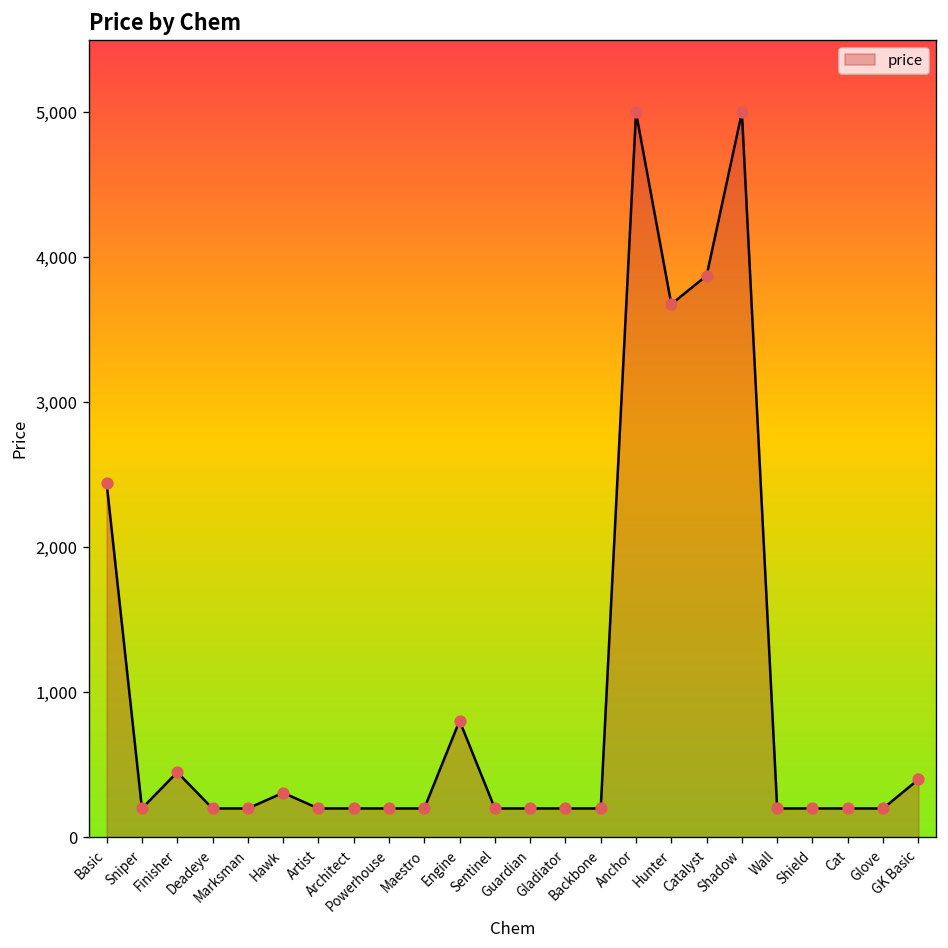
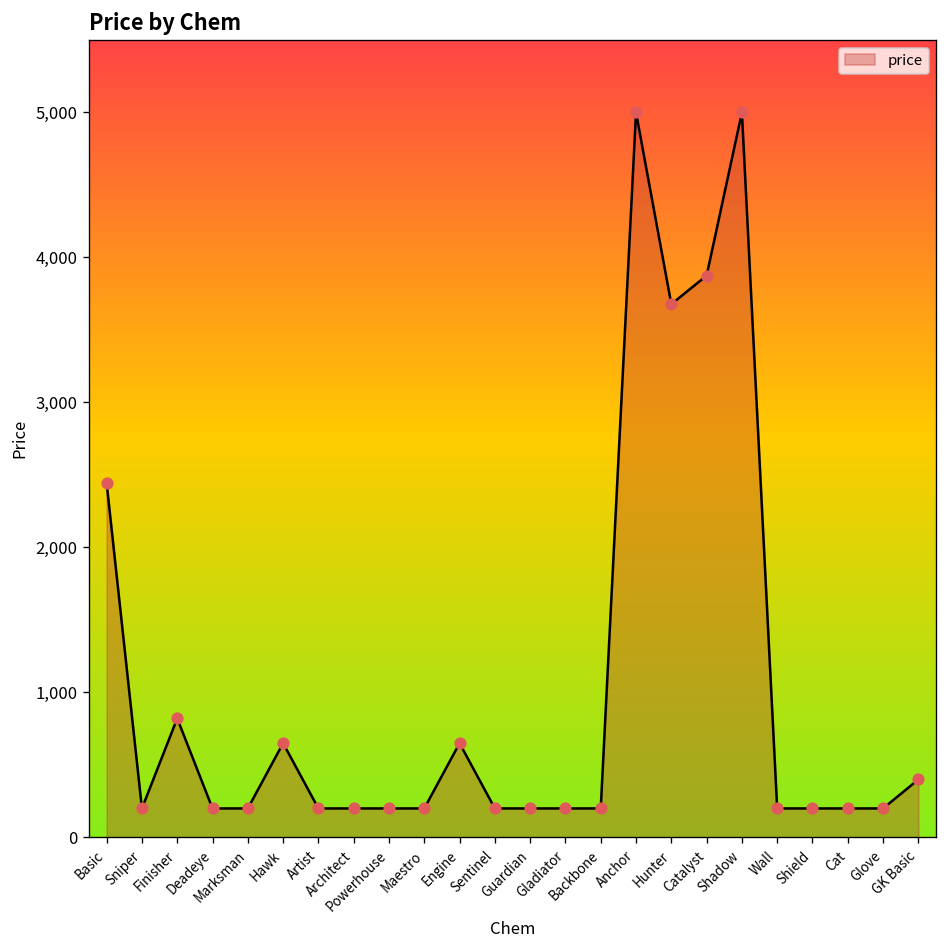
Finisher: 450 -> 820
Hawk: 310 -> 650
Engine: 810 -> 650
